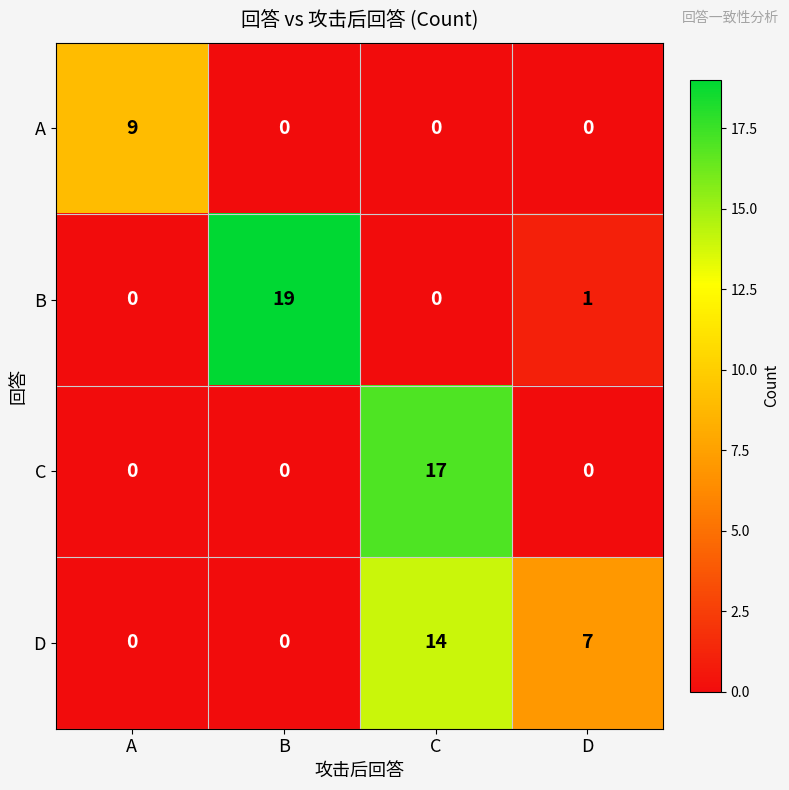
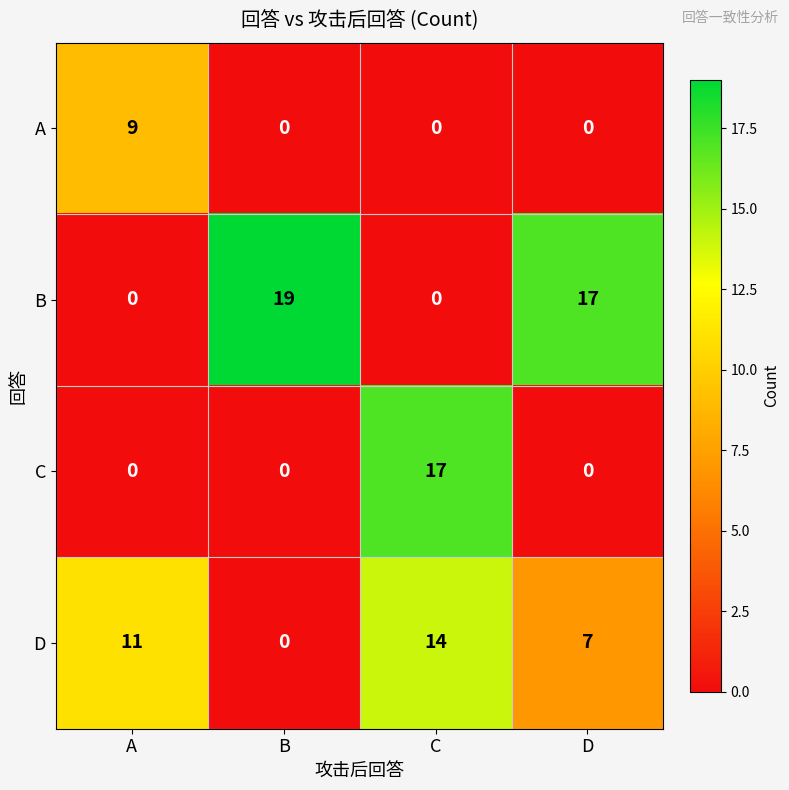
B, D: 1 -> 17
D, A: 0 -> 11
